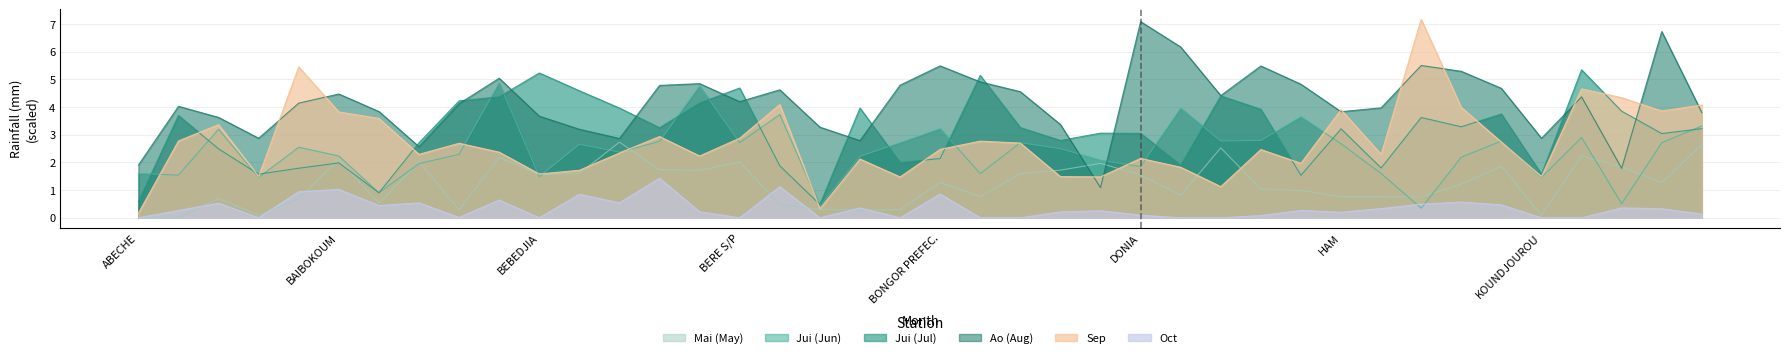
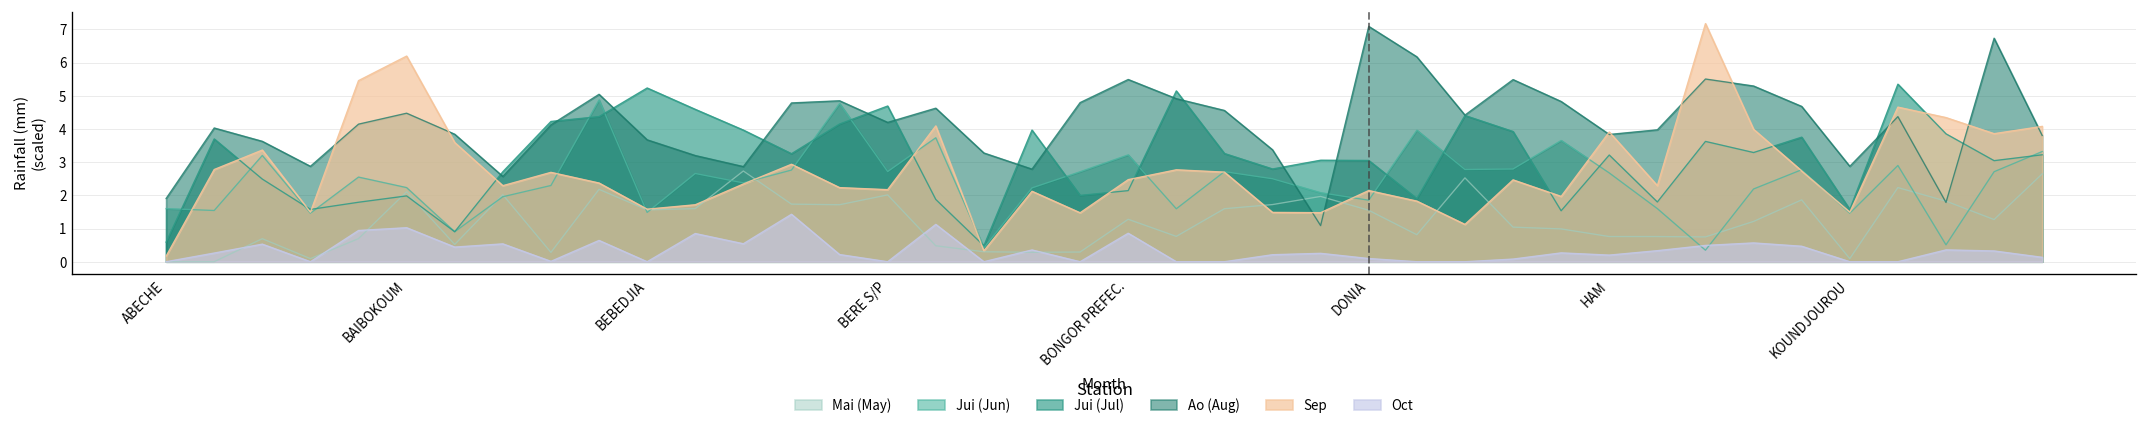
Sep, BAIBOKOUM: 3.8 -> 6.2
Sep, BERE S/P: 2.9 -> 2.2
